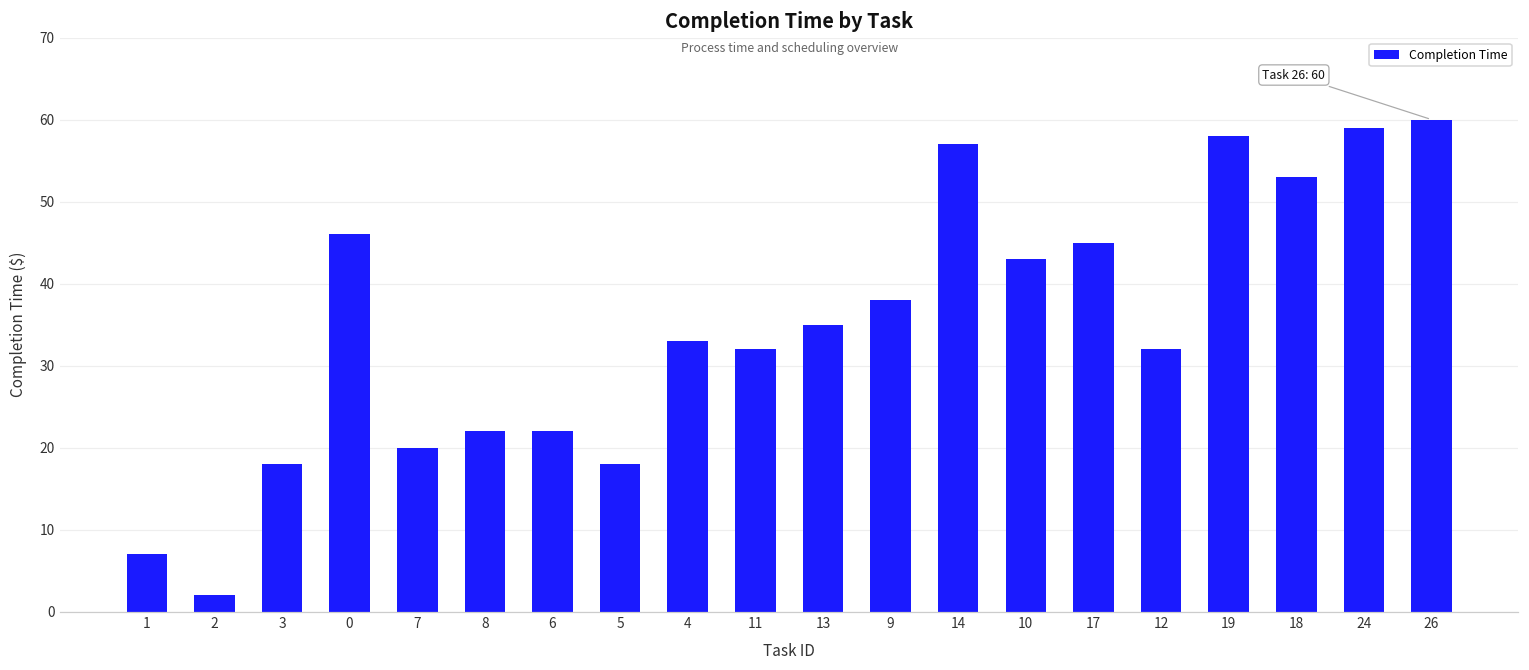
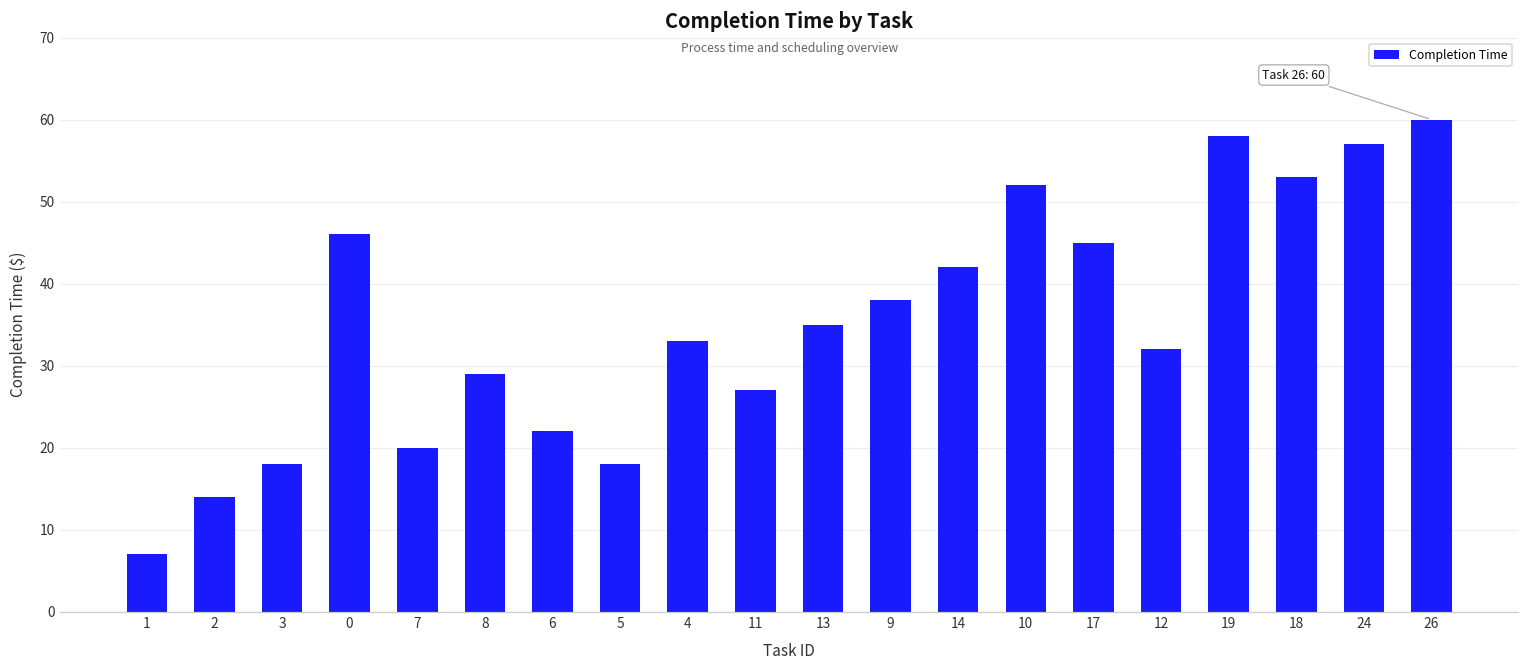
2: 2 -> 14
8: 22 -> 29
11: 32 -> 27
14: 57 -> 42
10: 43 -> 52
24: 59 -> 57
